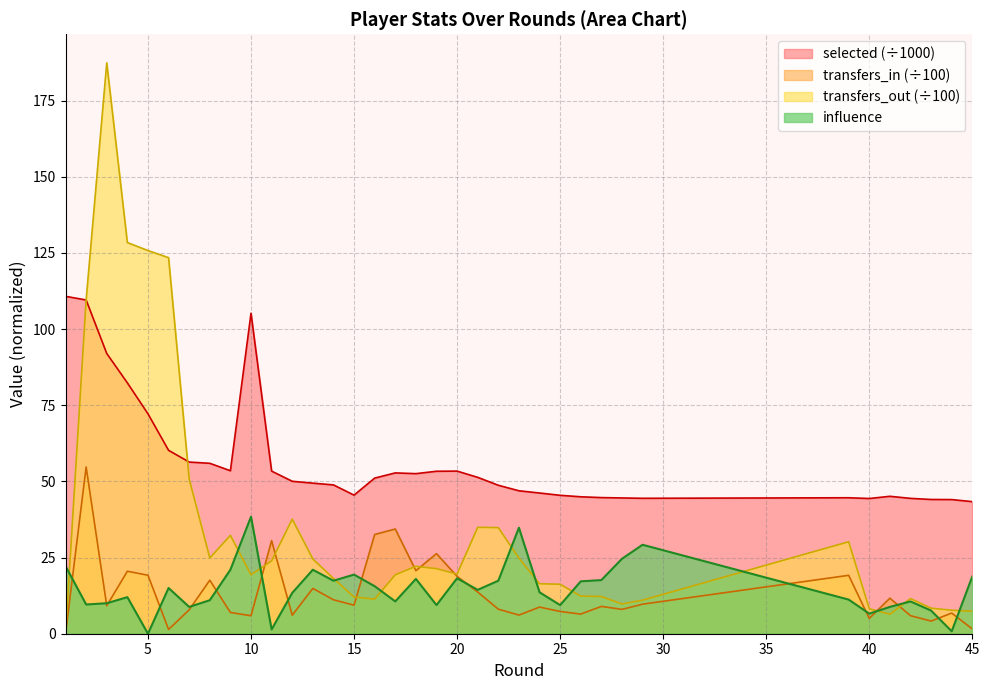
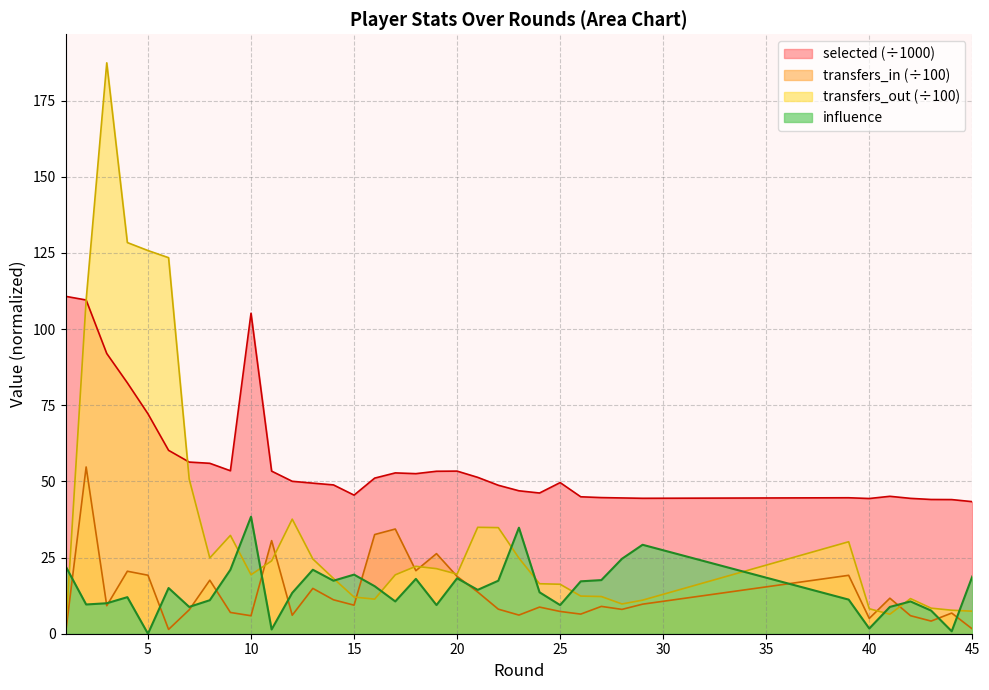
selected (÷1000), 25: 45 -> 50
influence, 40: 7 -> 2
